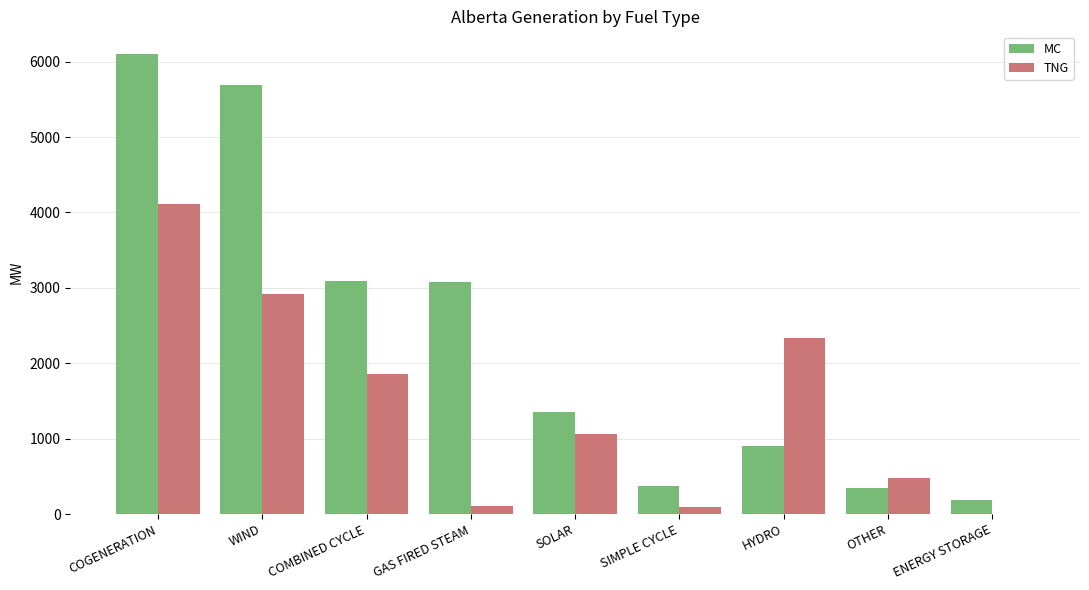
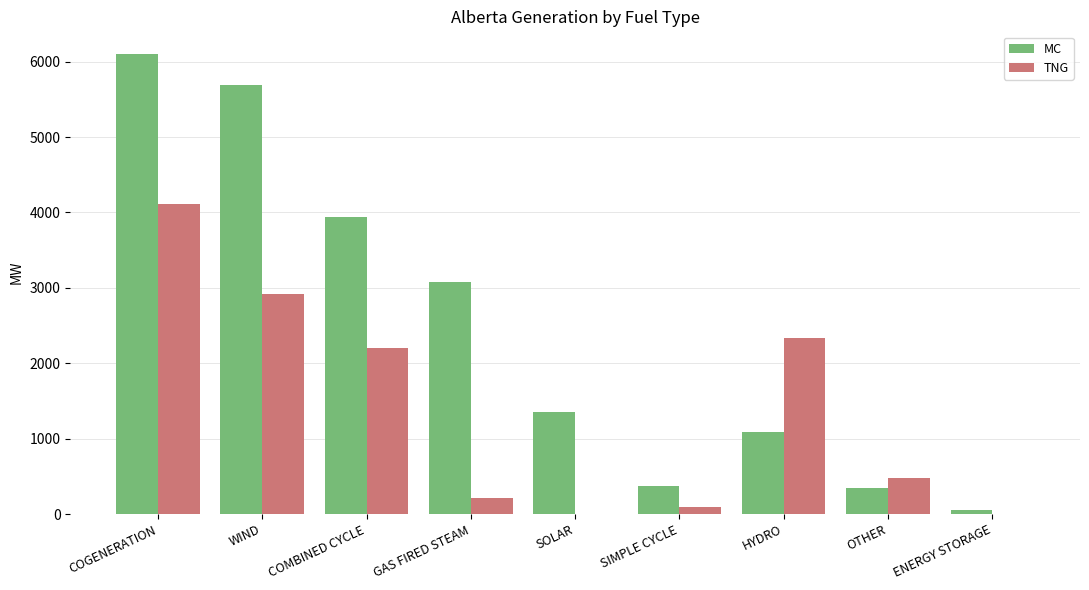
MC, COMBINED CYCLE: 3100 -> 3900
TNG, COMBINED CYCLE: 1900 -> 2200
TNG, GAS FIRED STEAM: 100 -> 200
TNG, SOLAR: 1100 -> 0
MC, HYDRO: 900 -> 1100
MC, ENERGY STORAGE: 200 -> 100
